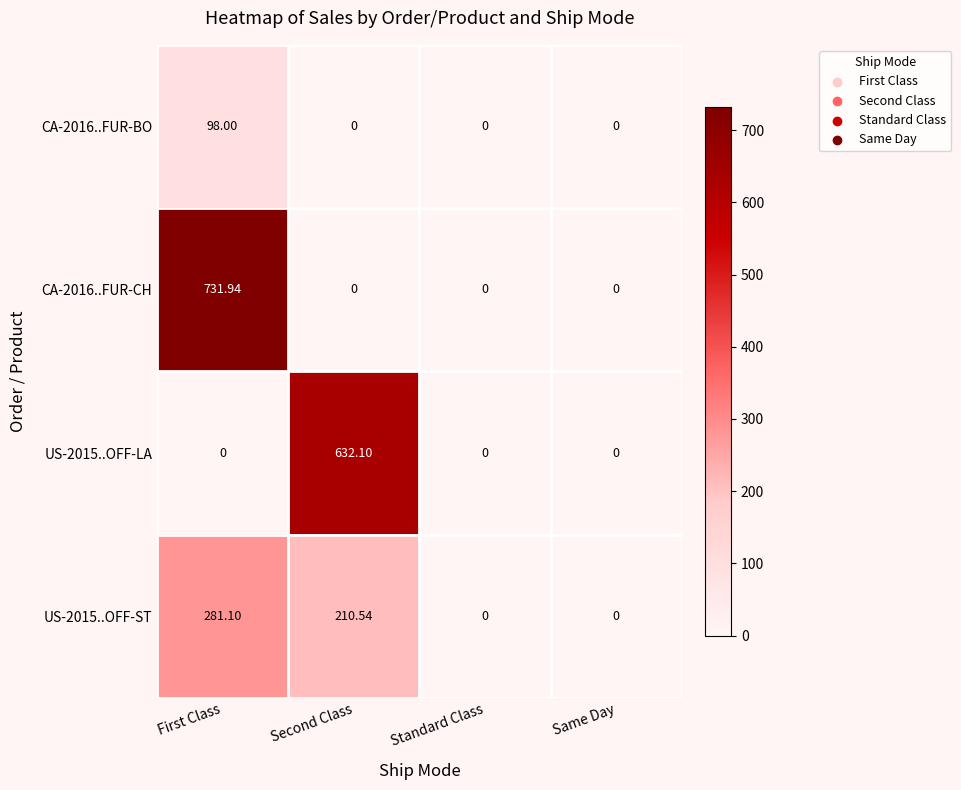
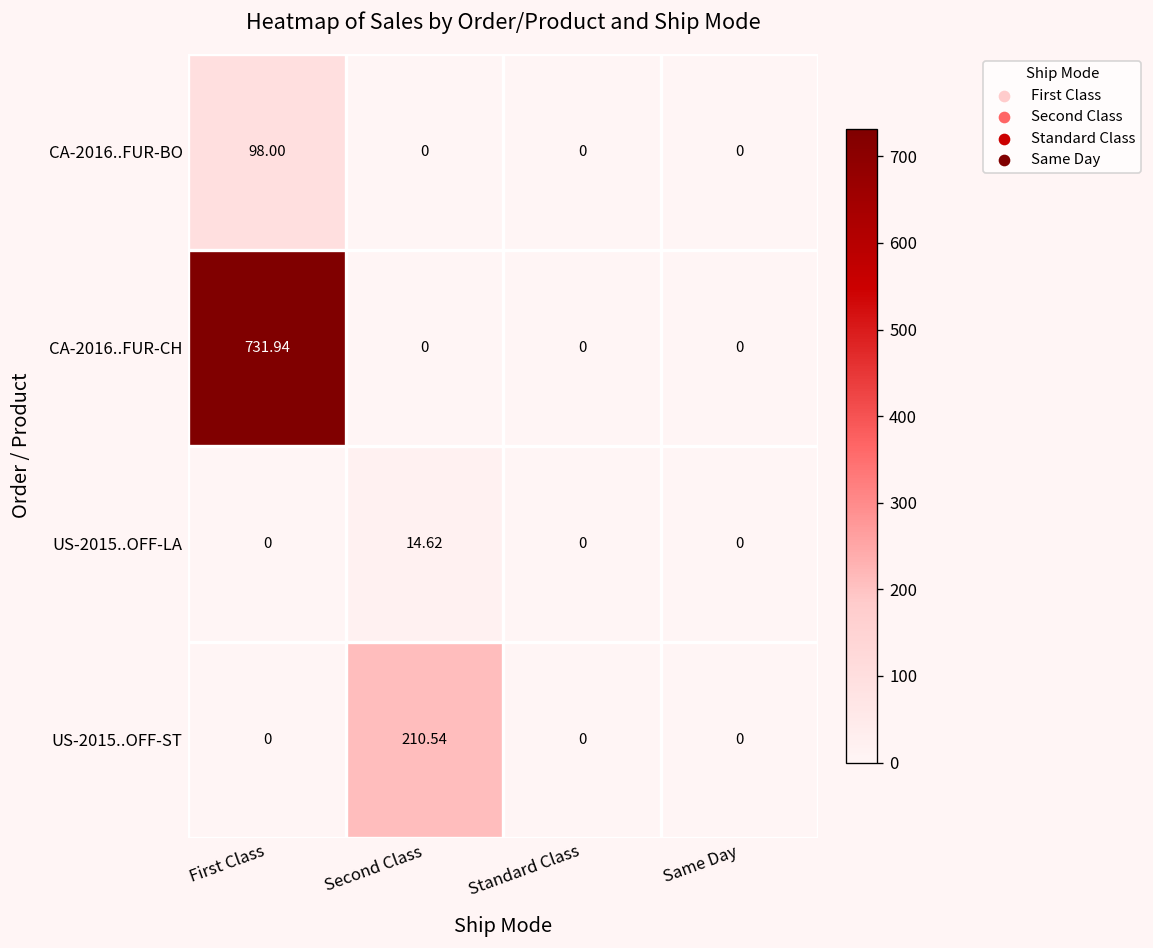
US-2015..OFF-LA, Second Class: 632.10 -> 14.62
US-2015..OFF-ST, First Class: 281.10 -> 0
